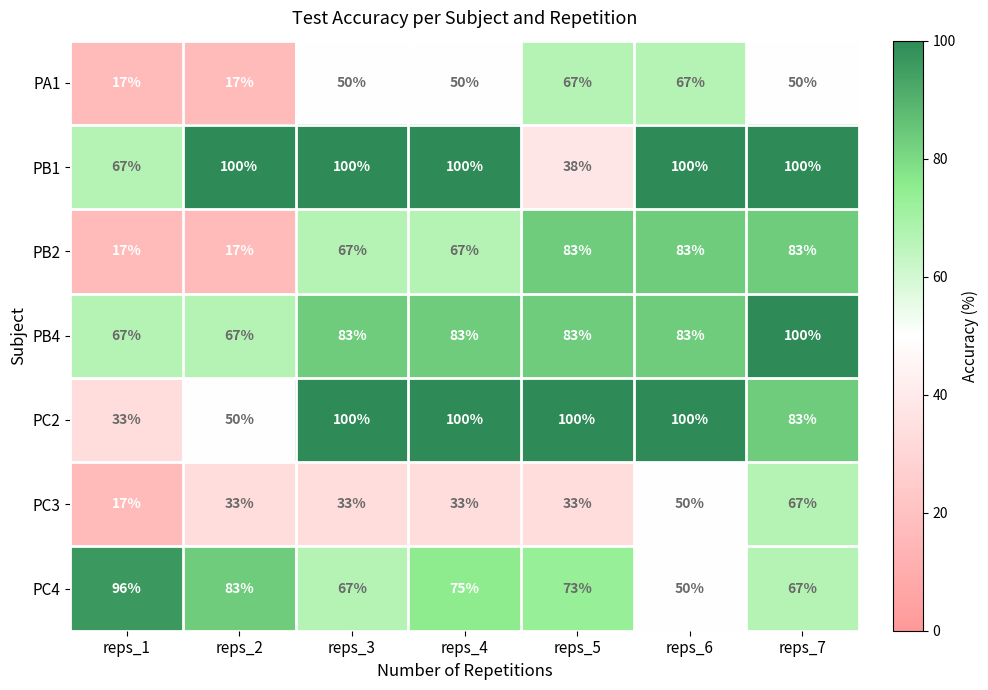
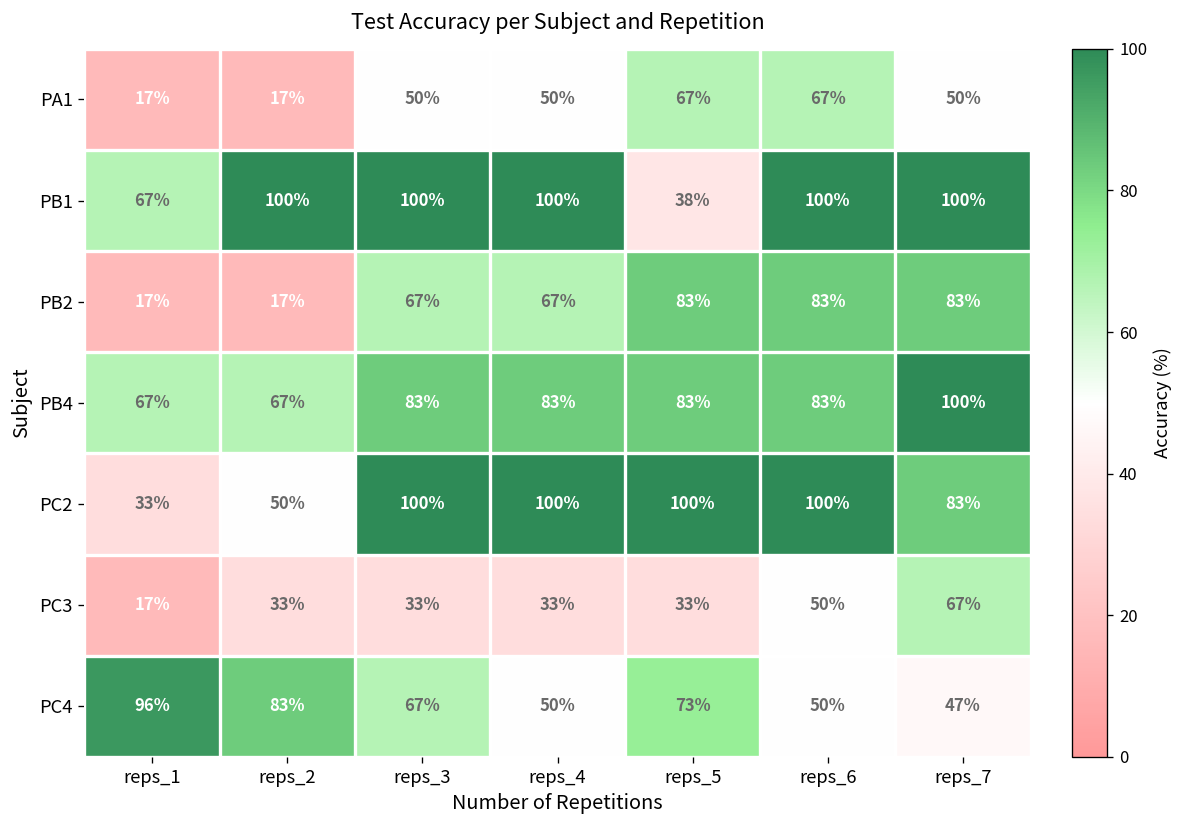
PC4, reps_4: 75% -> 50%
PC4, reps_7: 67% -> 47%
